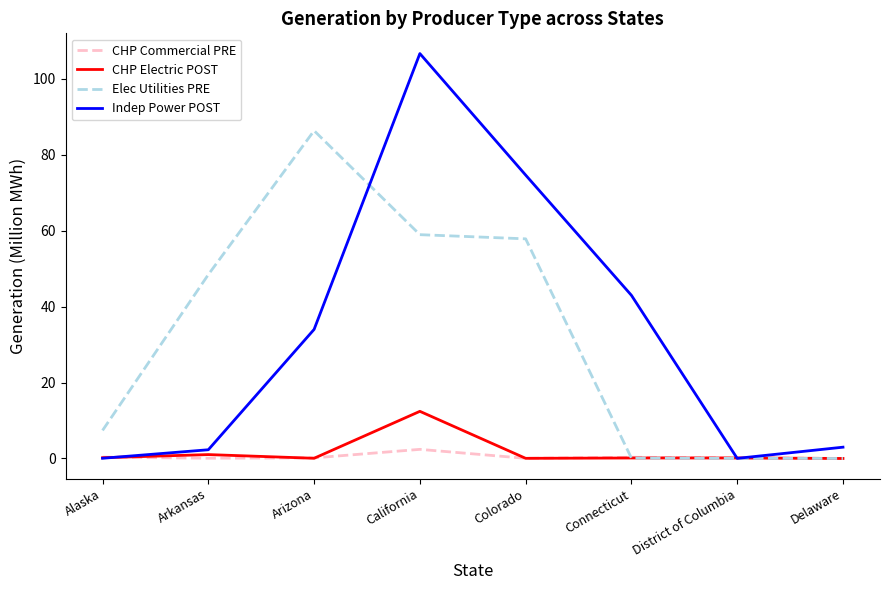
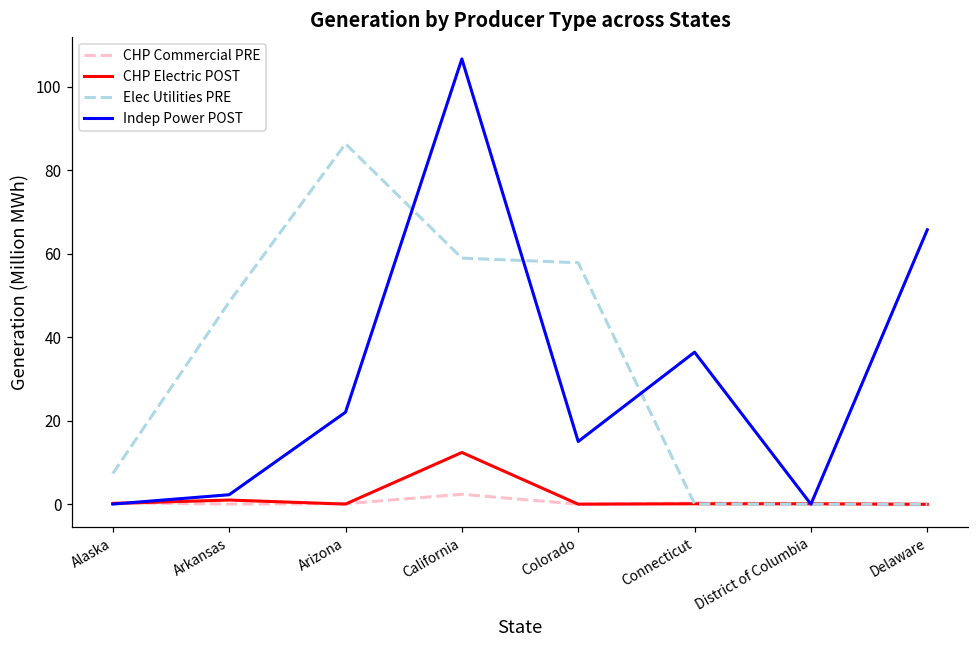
Indep Power POST, Arizona: 34 -> 22
Indep Power POST, Colorado: 75 -> 15
Indep Power POST, Connecticut: 43 -> 36
Indep Power POST, Delaware: 3 -> 66
